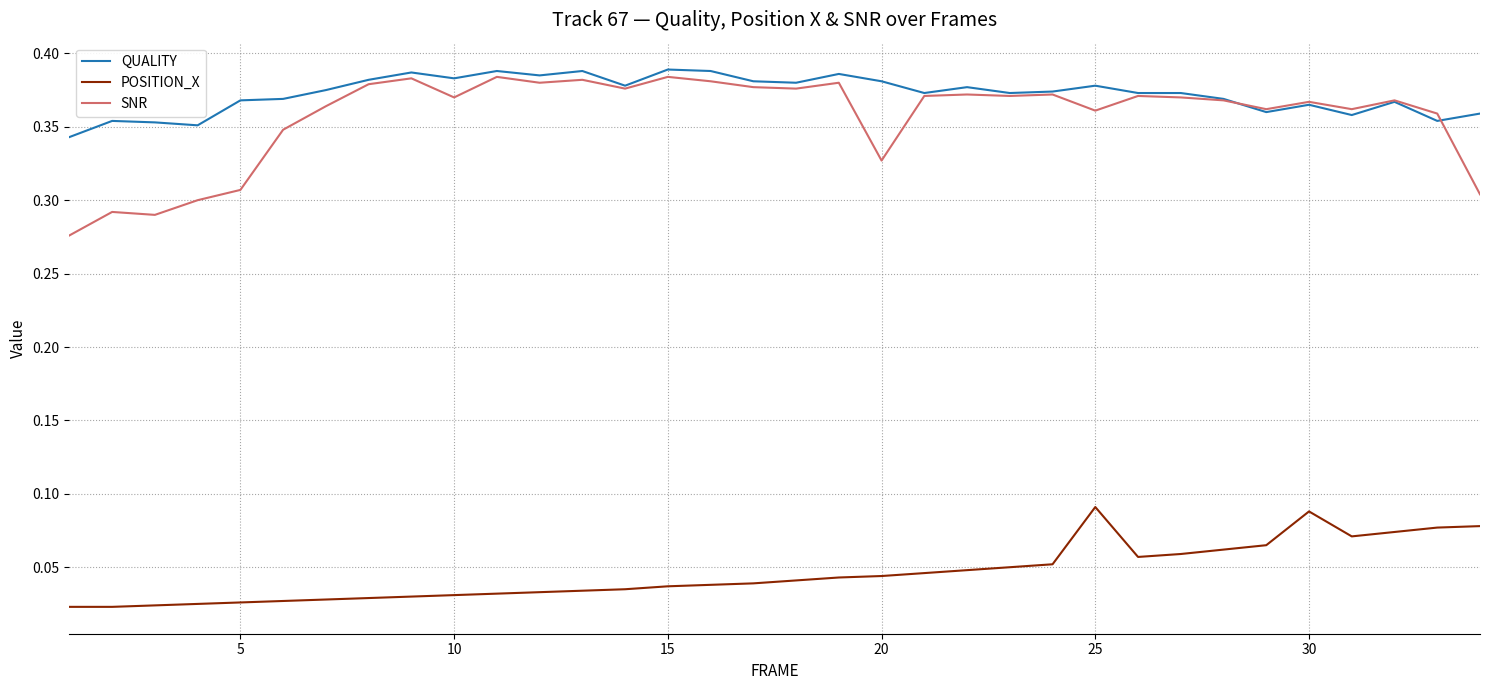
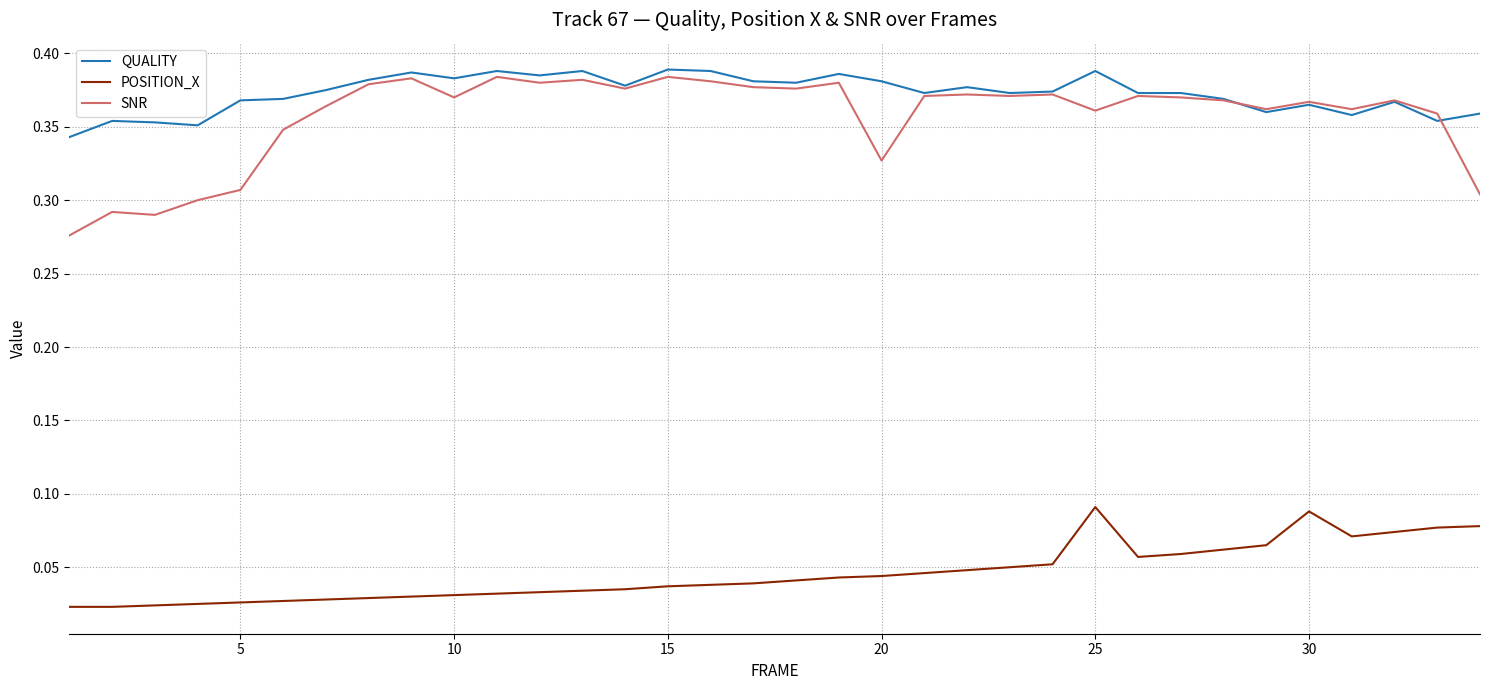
QUALITY, 25: 0.378 -> 0.388
